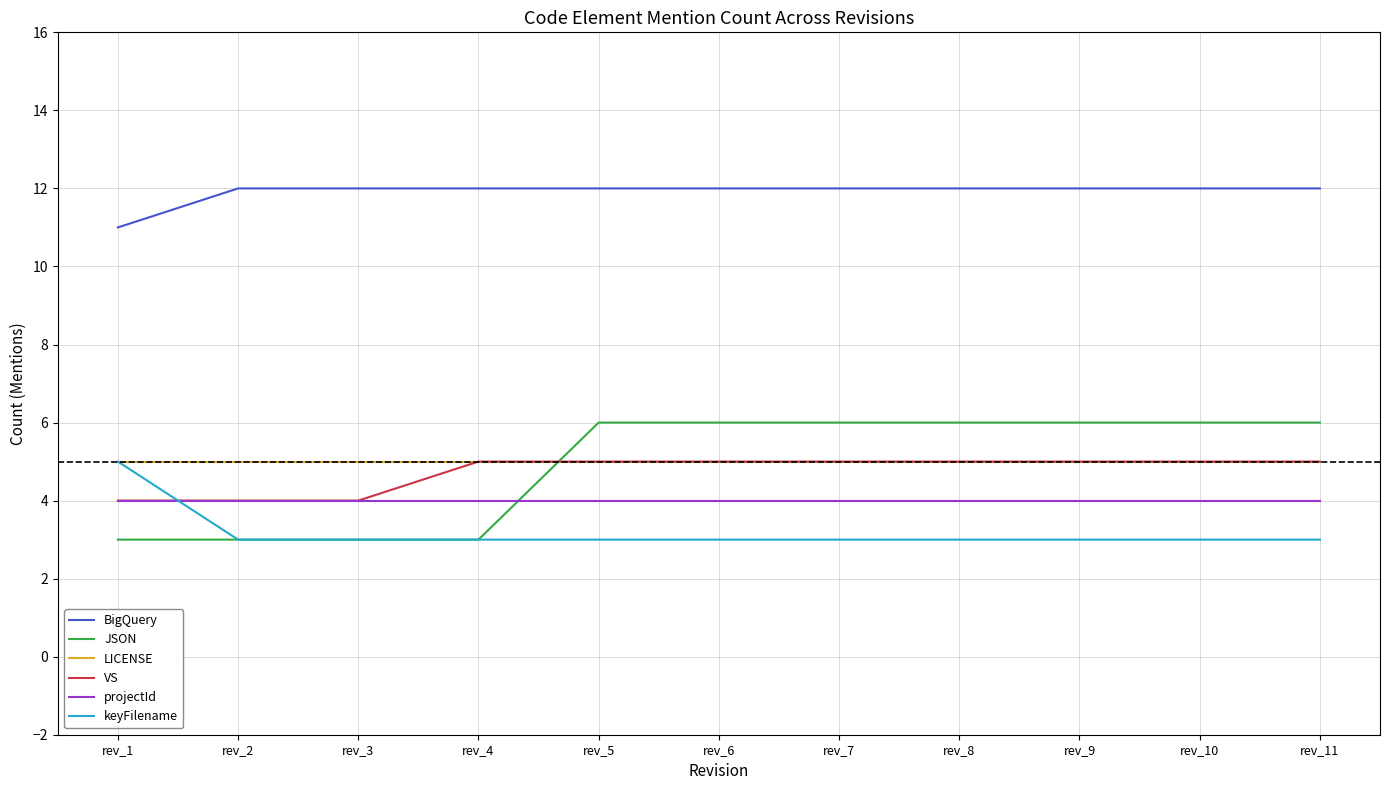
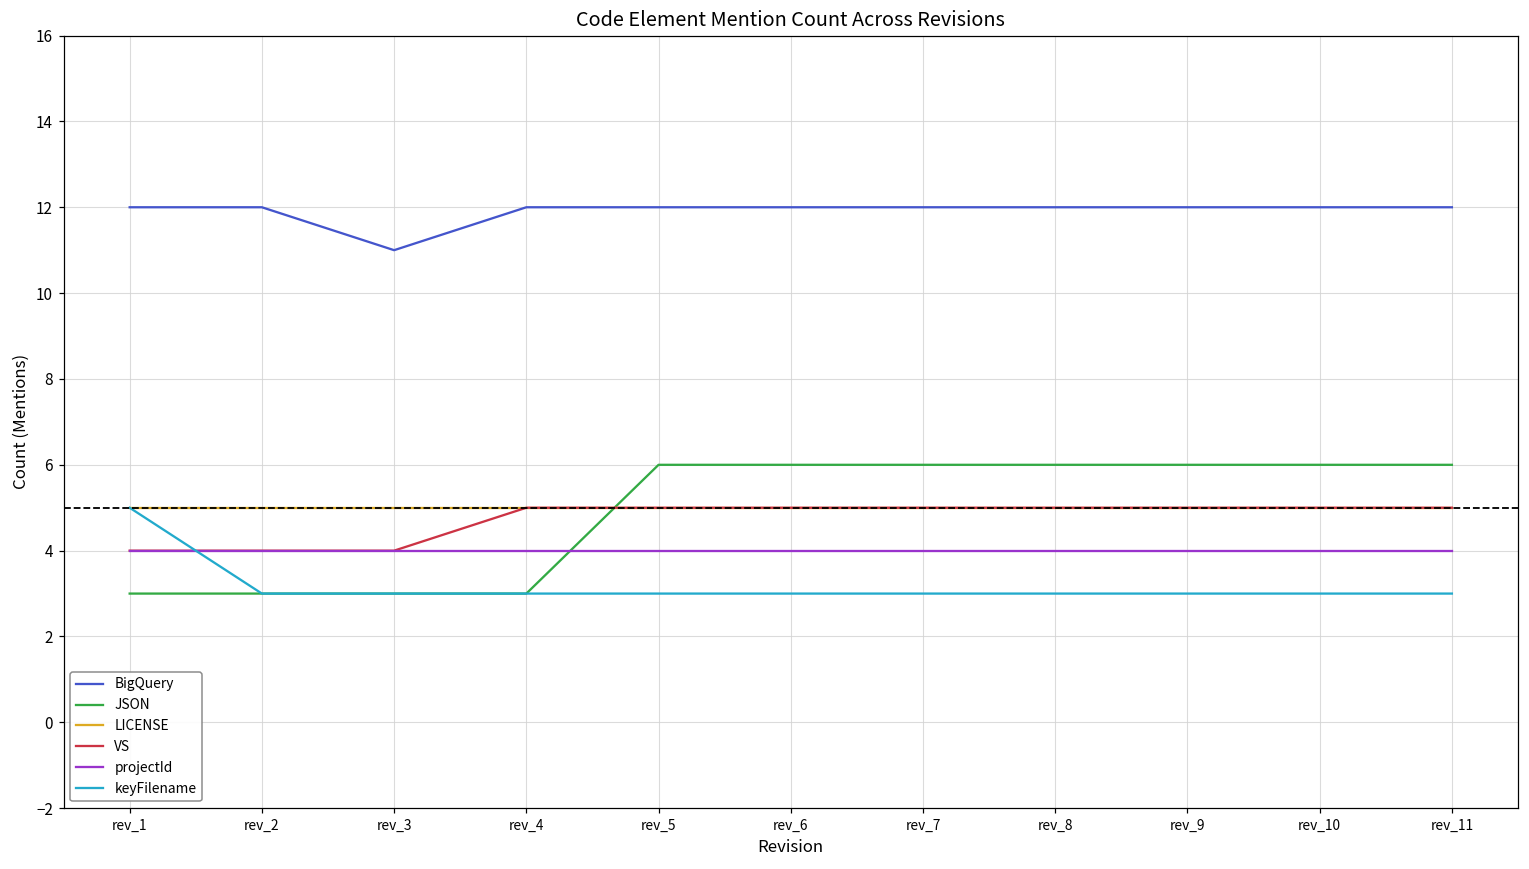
BigQuery, rev_1: 11 -> 12
BigQuery, rev_3: 12 -> 11
